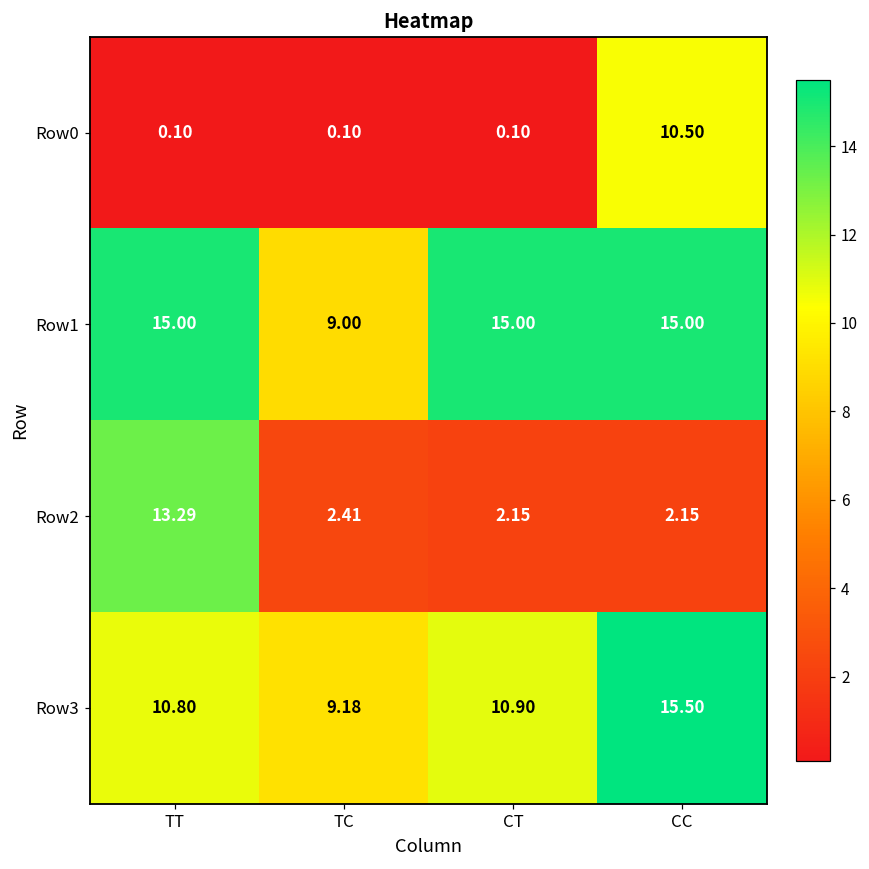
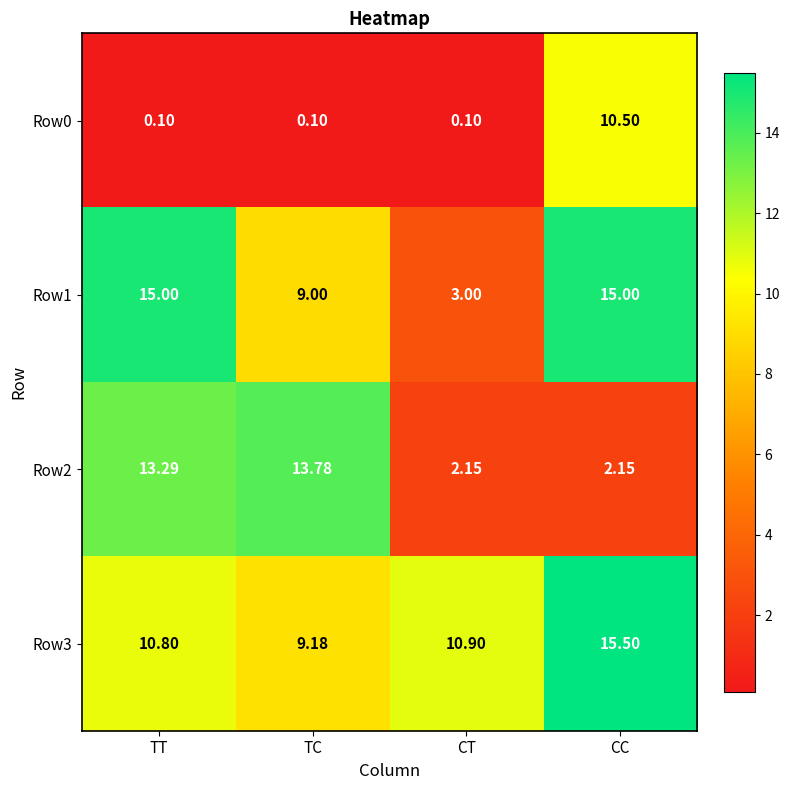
Row1, CT: 15.00 -> 3.00
Row2, TC: 2.41 -> 13.78
